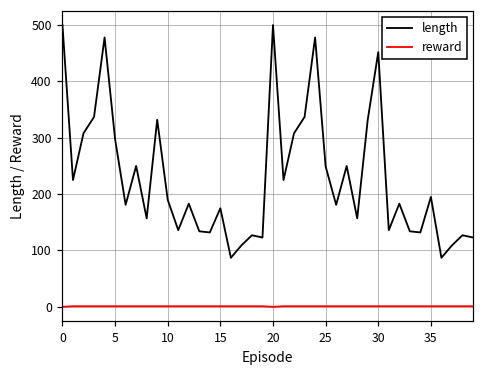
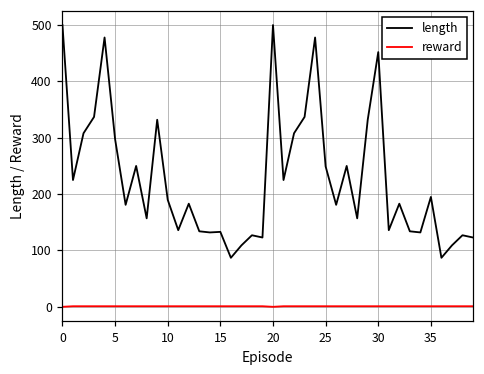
length, 15: 170 -> 130
